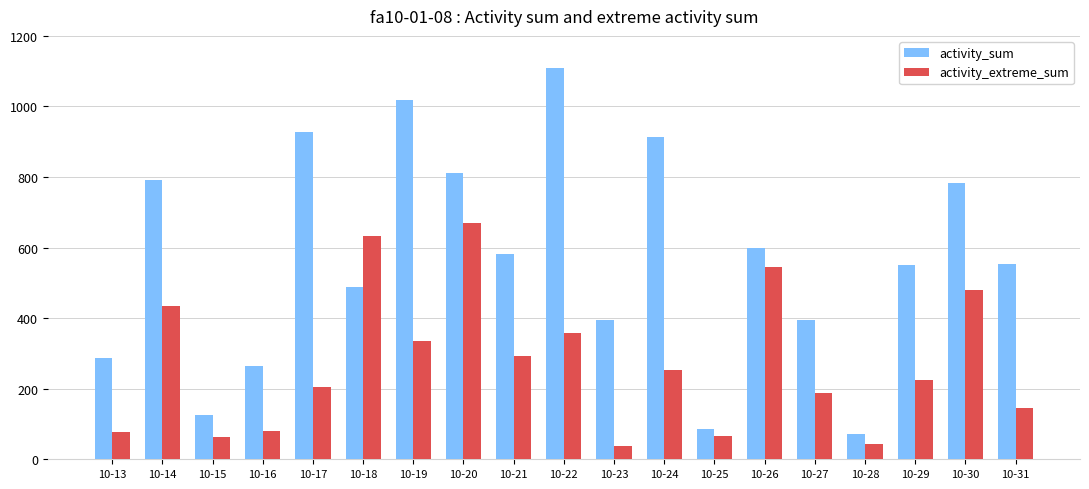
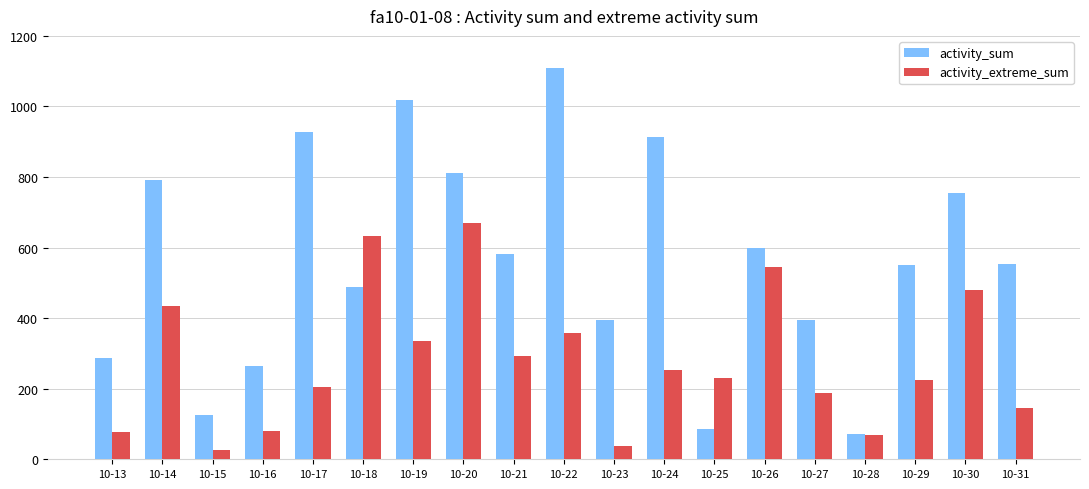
activity_extreme_sum, 10-15: 60 -> 30
activity_extreme_sum, 10-25: 70 -> 230
activity_extreme_sum, 10-28: 40 -> 70
activity_sum, 10-30: 780 -> 750
